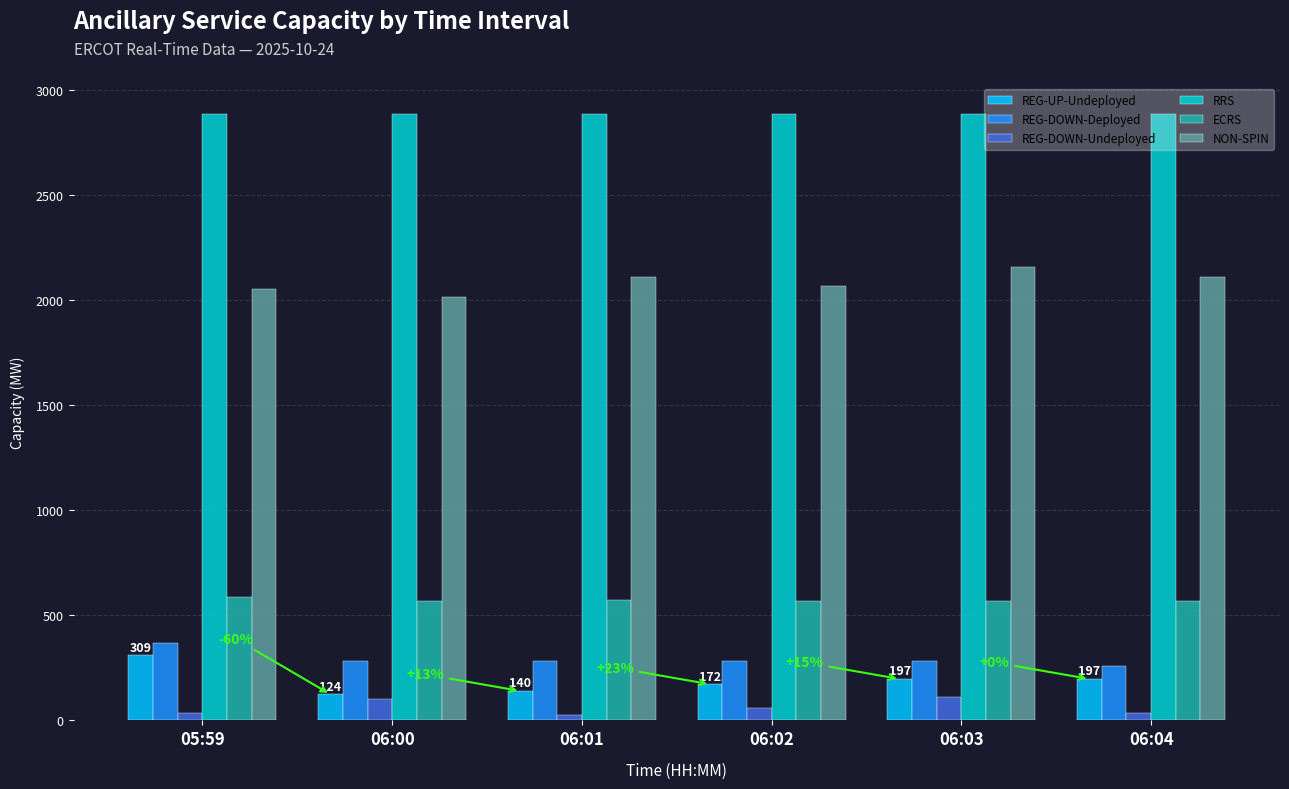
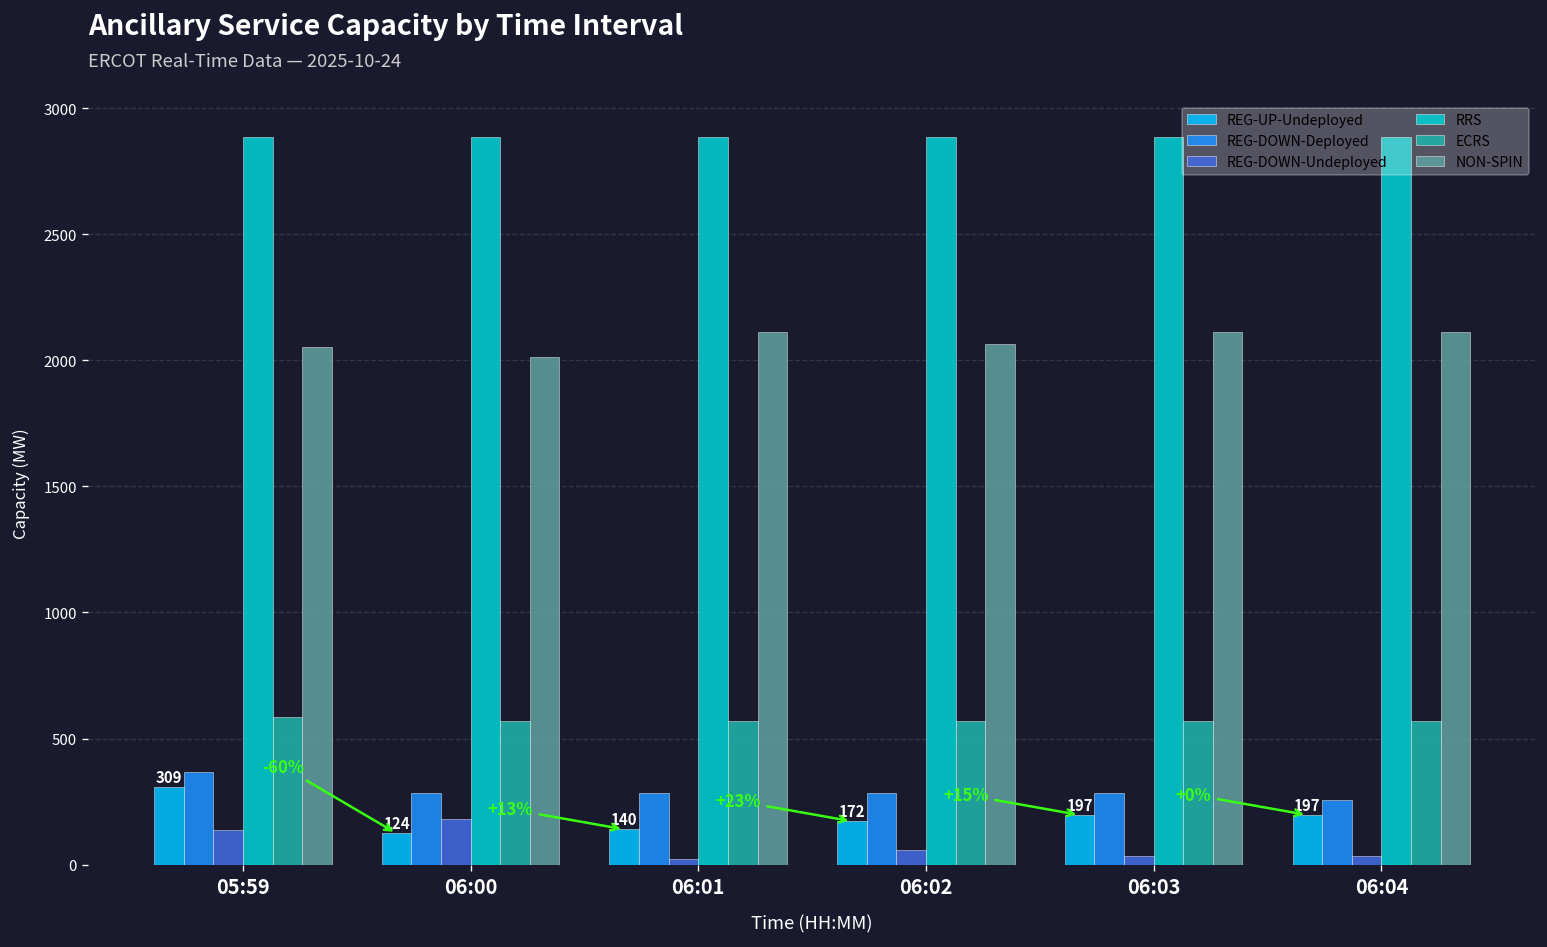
REG-DOWN-Undeployed, 05:59: 40 -> 140
REG-DOWN-Undeployed, 06:00: 100 -> 180
REG-DOWN-Undeployed, 06:03: 110 -> 40
NON-SPIN, 06:03: 2160 -> 2110
